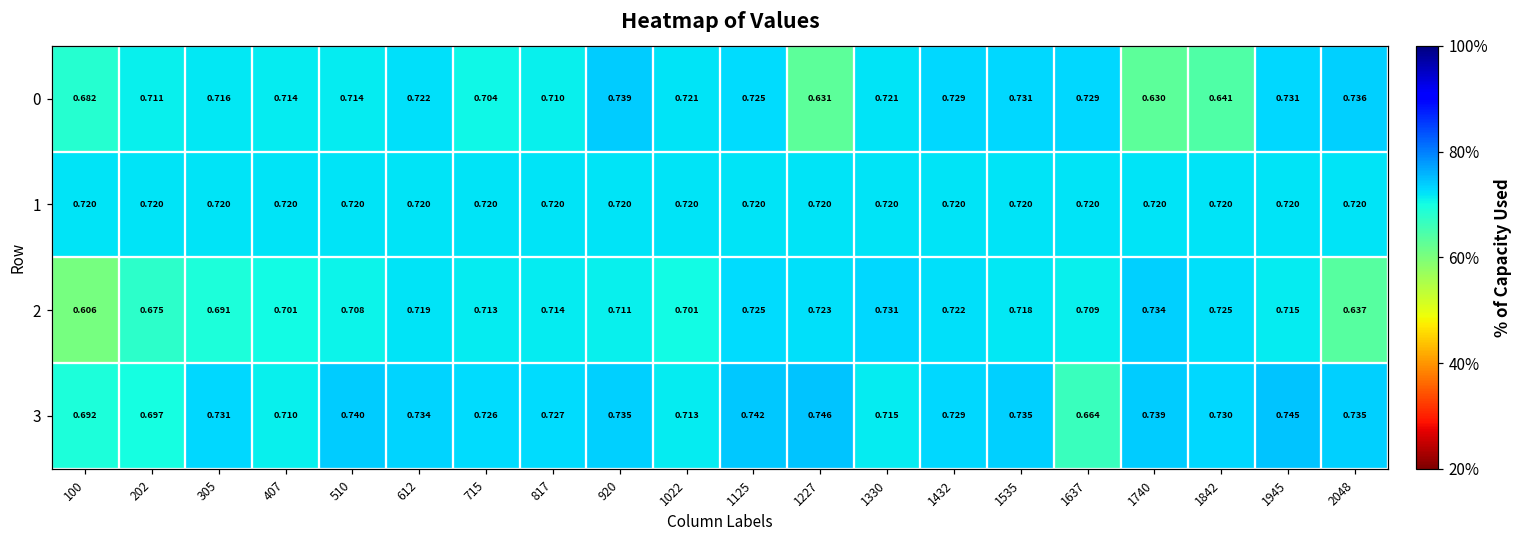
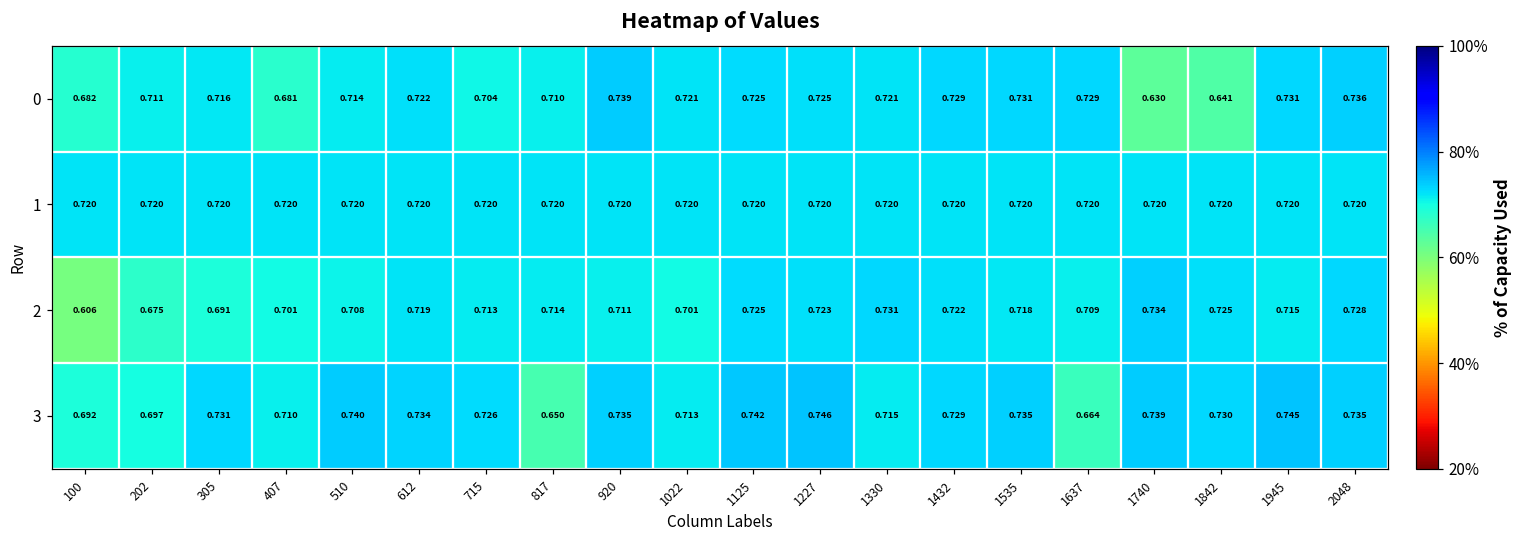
0, 407: 0.714 -> 0.681
0, 1227: 0.631 -> 0.725
2, 2048: 0.637 -> 0.728
3, 817: 0.727 -> 0.650
